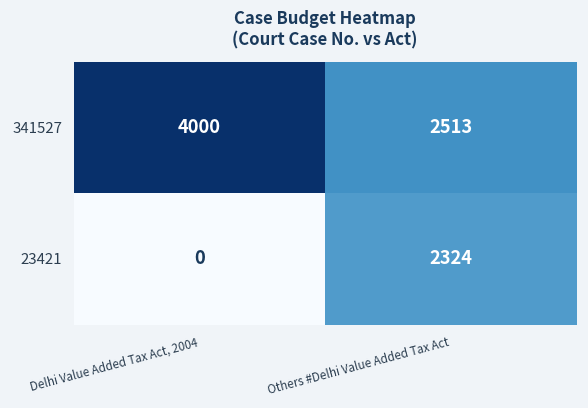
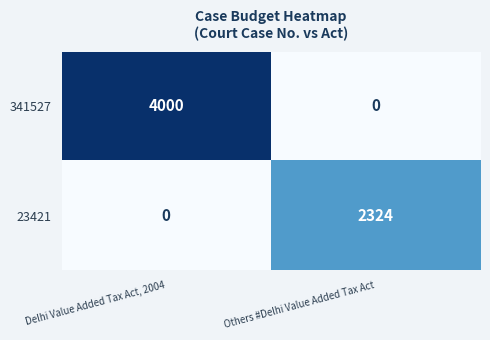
341527, Others #Delhi Value Added Tax Act: 2513 -> 0
